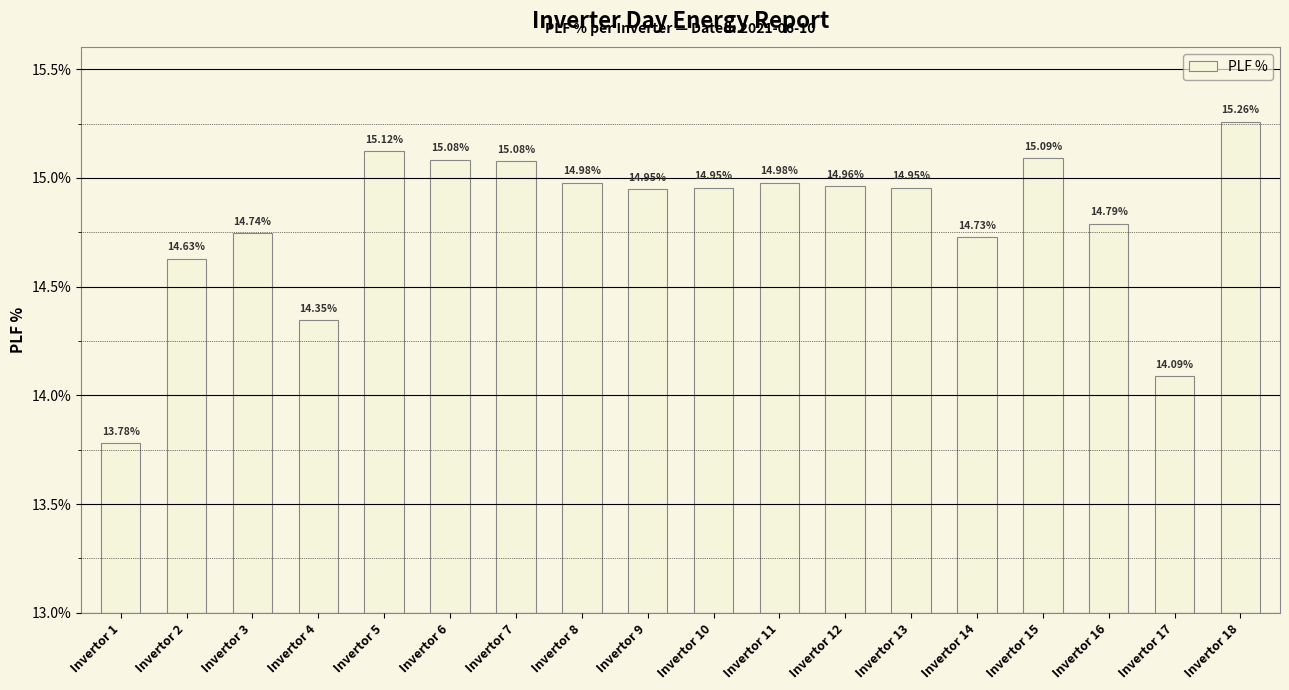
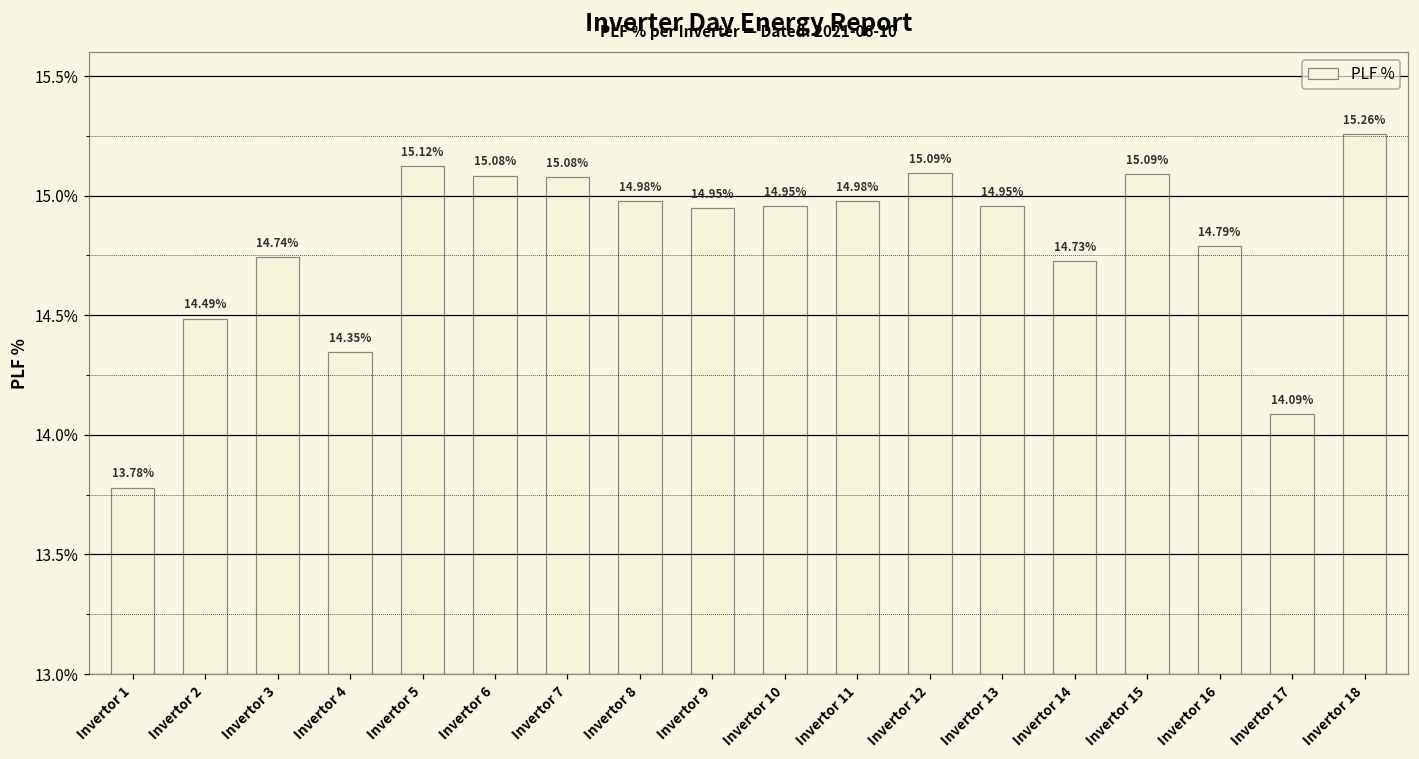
Invertor 2: 14.63% -> 14.49%
Invertor 12: 14.96% -> 15.09%
